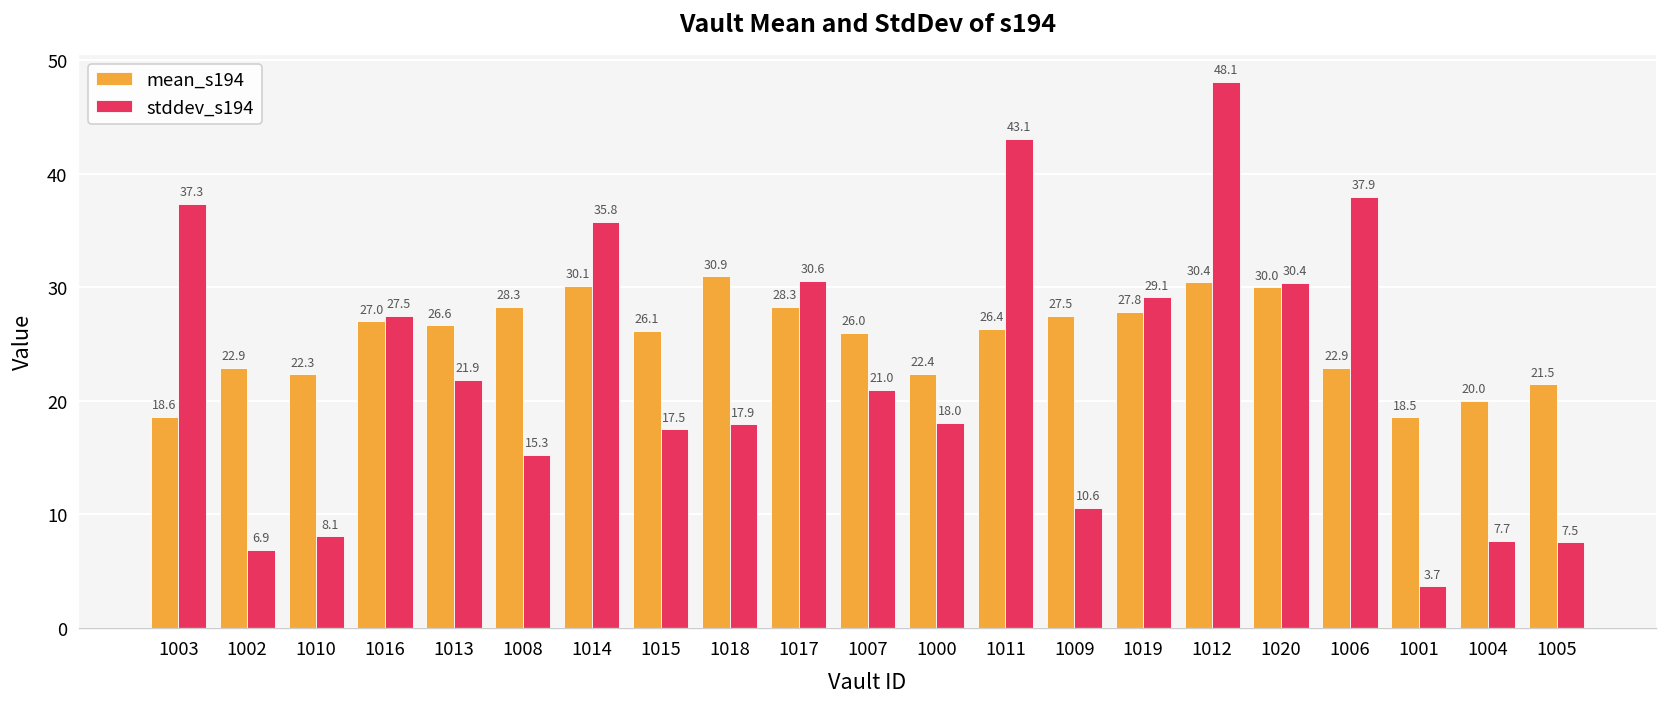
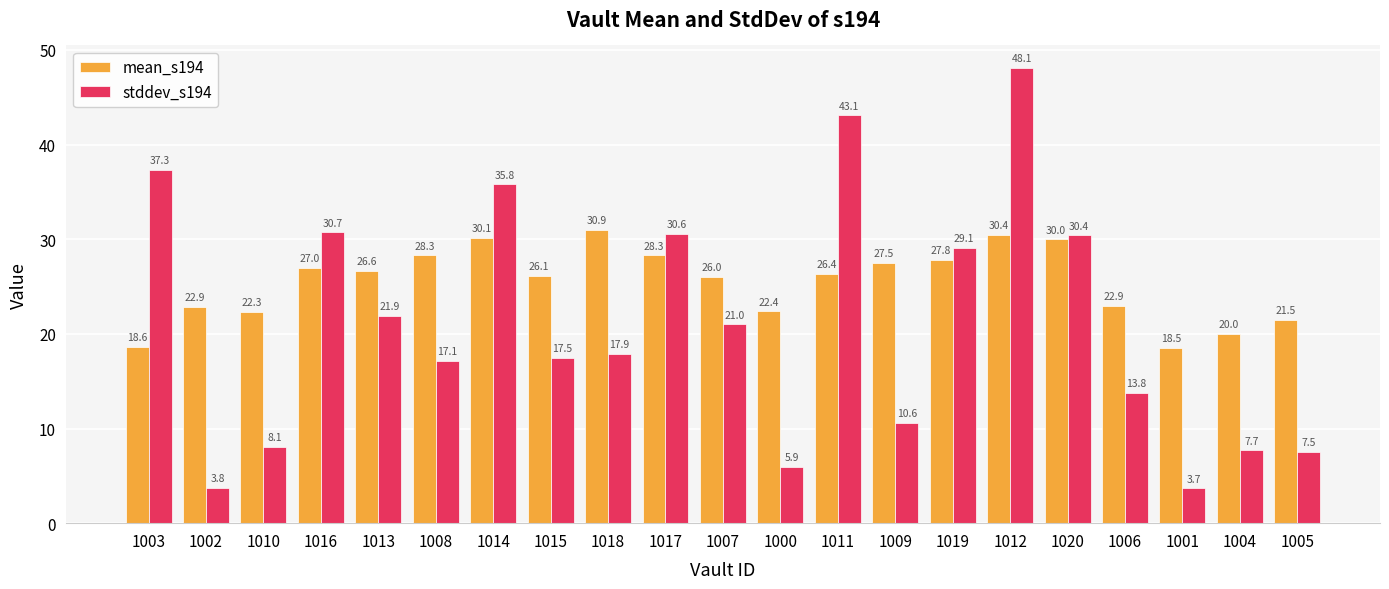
stddev_s194, 1002: 6.9 -> 3.8
stddev_s194, 1016: 27.5 -> 30.7
stddev_s194, 1008: 15.3 -> 17.1
stddev_s194, 1000: 18.0 -> 5.9
stddev_s194, 1006: 37.9 -> 13.8
